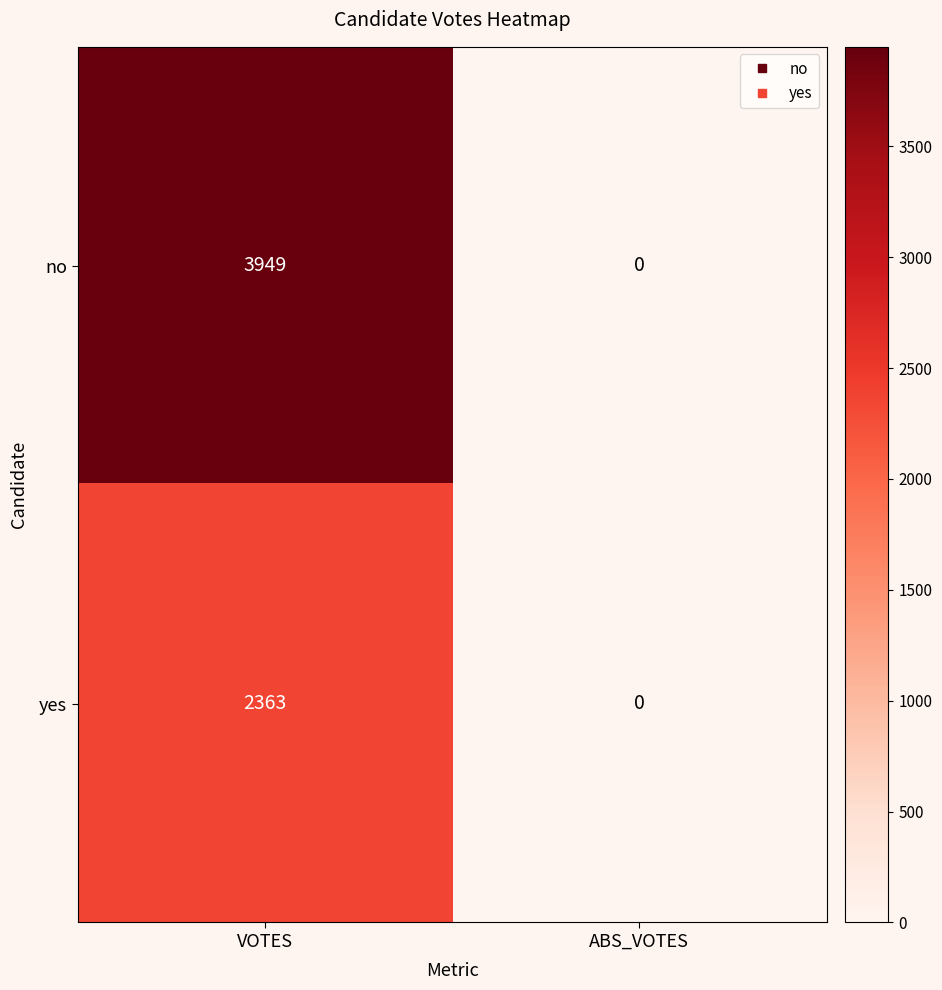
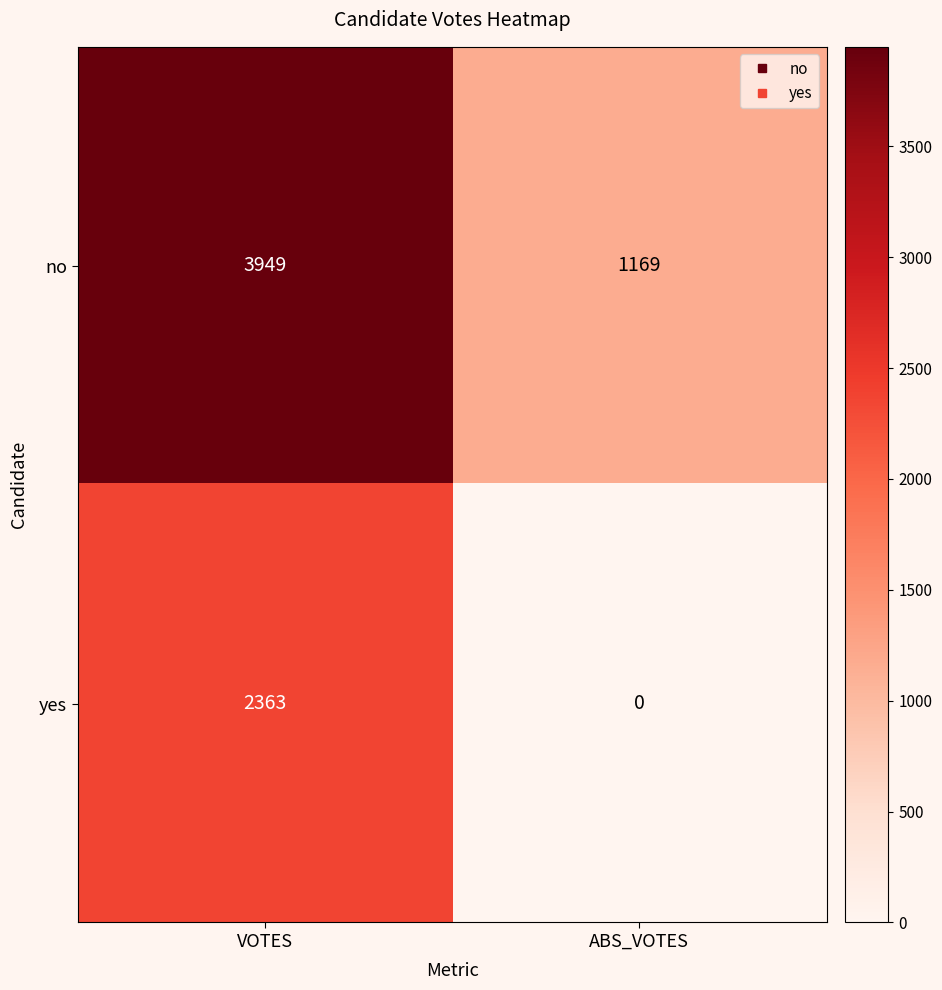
no, ABS_VOTES: 0 -> 1169
